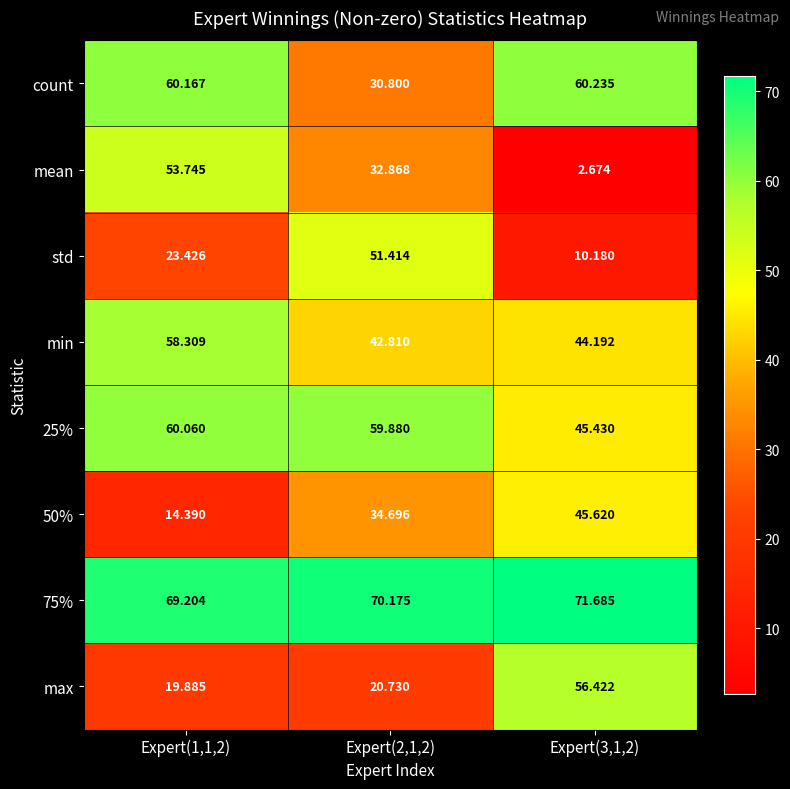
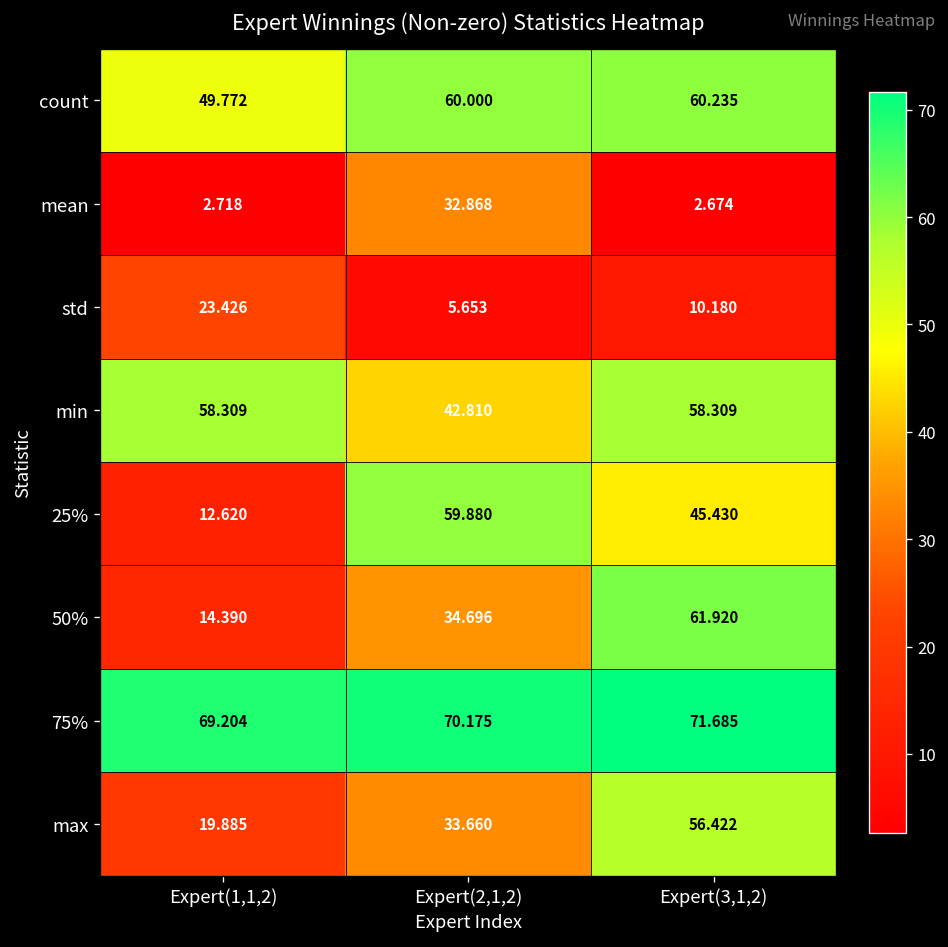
count, Expert(1,1,2): 60.167 -> 49.772
count, Expert(2,1,2): 30.800 -> 60.000
mean, Expert(1,1,2): 53.745 -> 2.718
std, Expert(2,1,2): 51.414 -> 5.653
min, Expert(3,1,2): 44.192 -> 58.309
25%, Expert(1,1,2): 60.060 -> 12.620
50%, Expert(3,1,2): 45.620 -> 61.920
max, Expert(2,1,2): 20.730 -> 33.660
